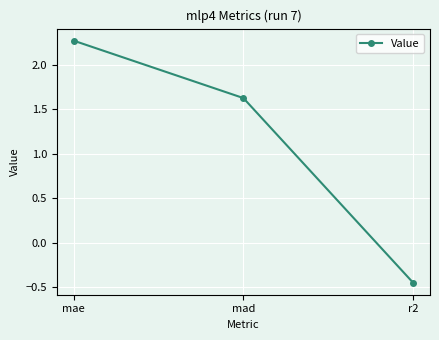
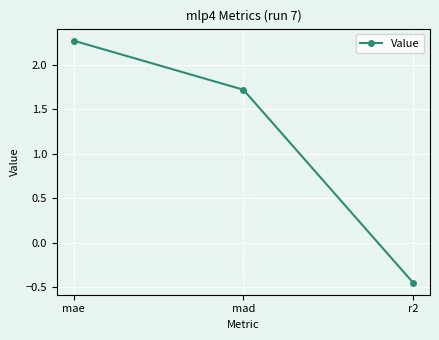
mad: 1.6 -> 1.7
